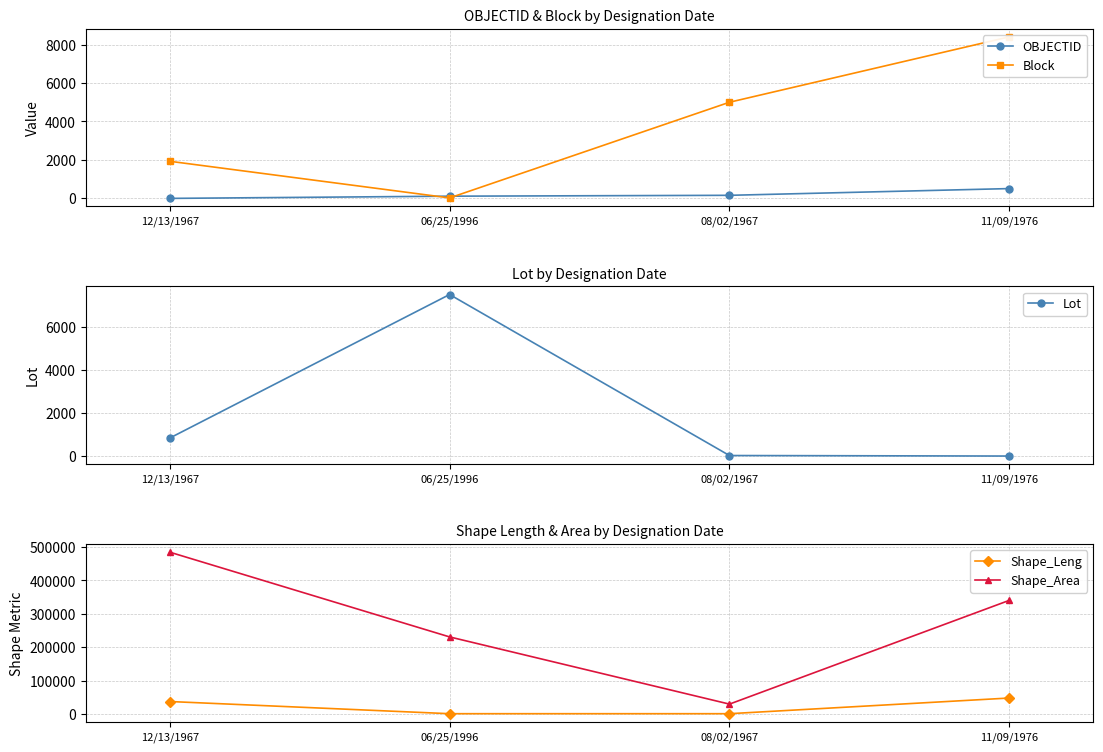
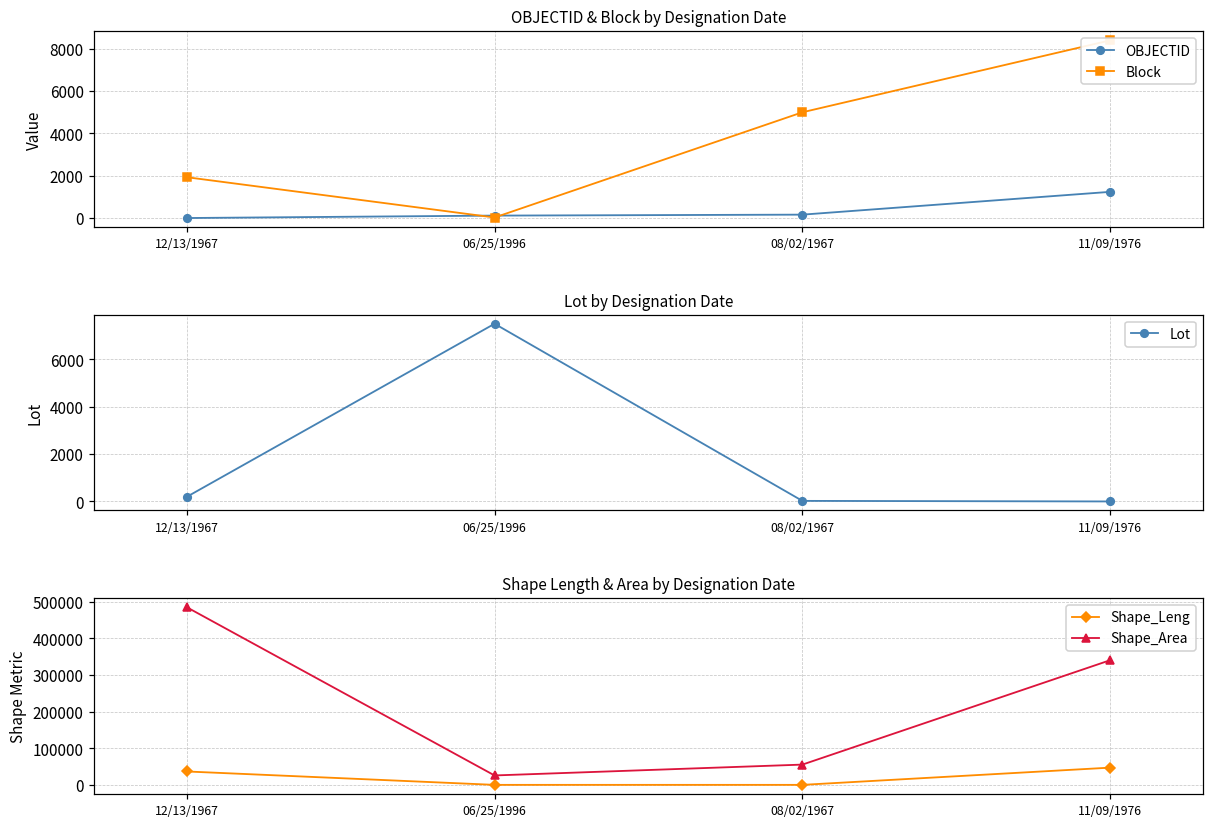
OBJECTID & Block by Designation Date, OBJECTID, 11/09/1976: 500 -> 1200
Lot by Designation Date, 12/13/1967: 800 -> 200
Shape Length & Area by Designation Date, Shape_Area, 06/25/1996: 230000 -> 30000
Shape Length & Area by Designation Date, Shape_Area, 08/02/1967: 30000 -> 60000
